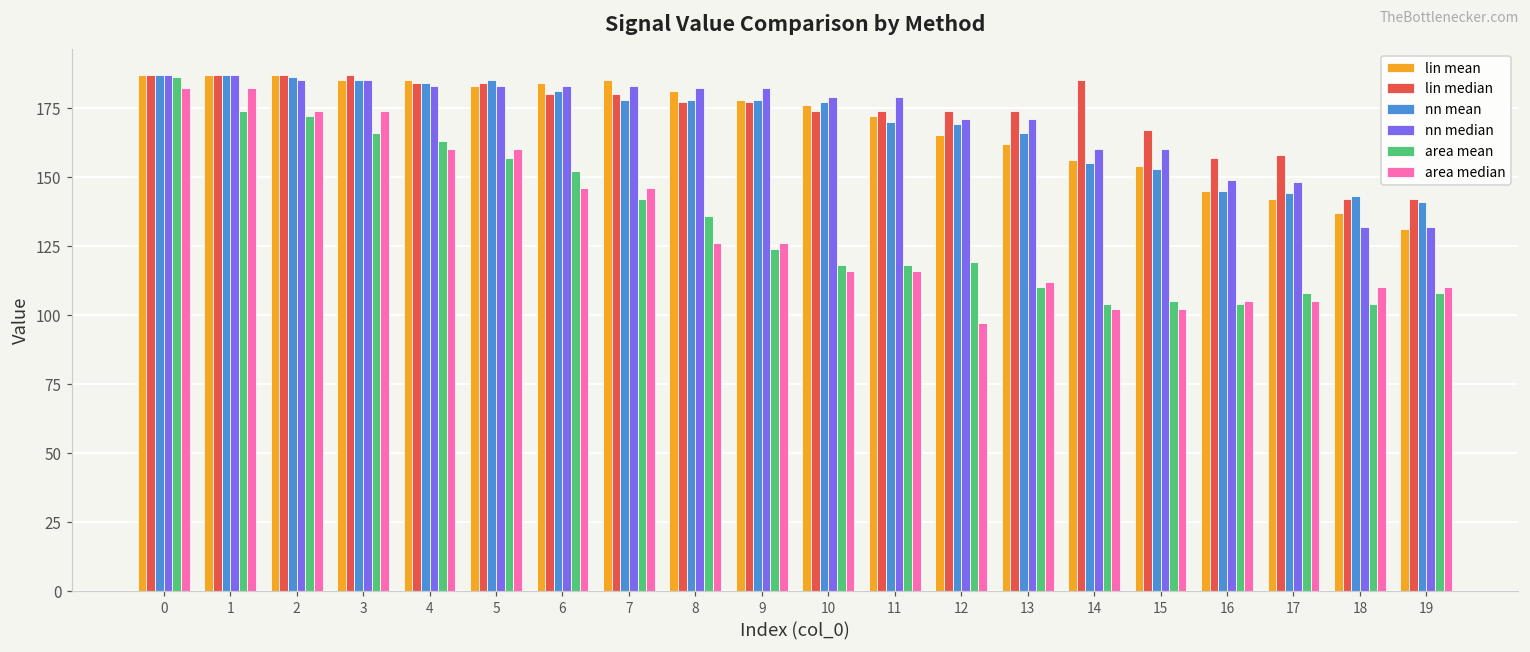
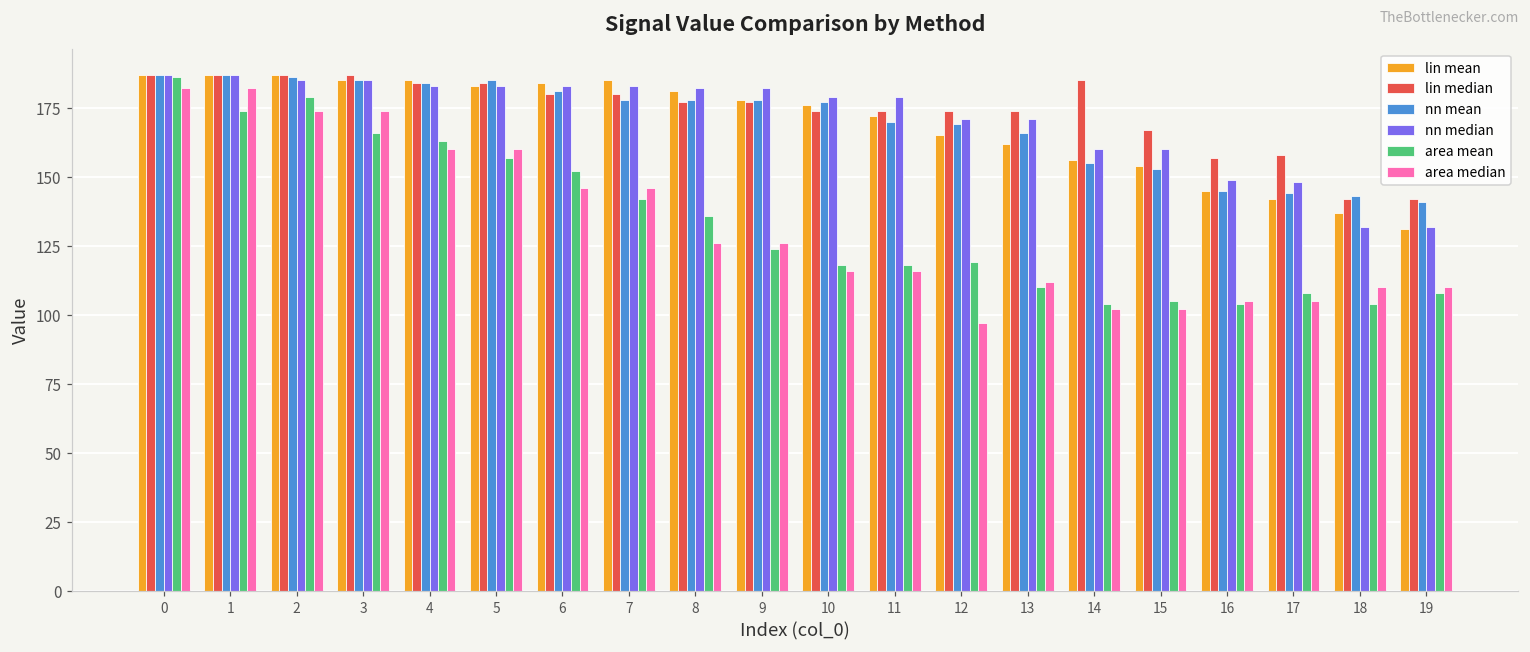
area mean, 2: 172 -> 179
